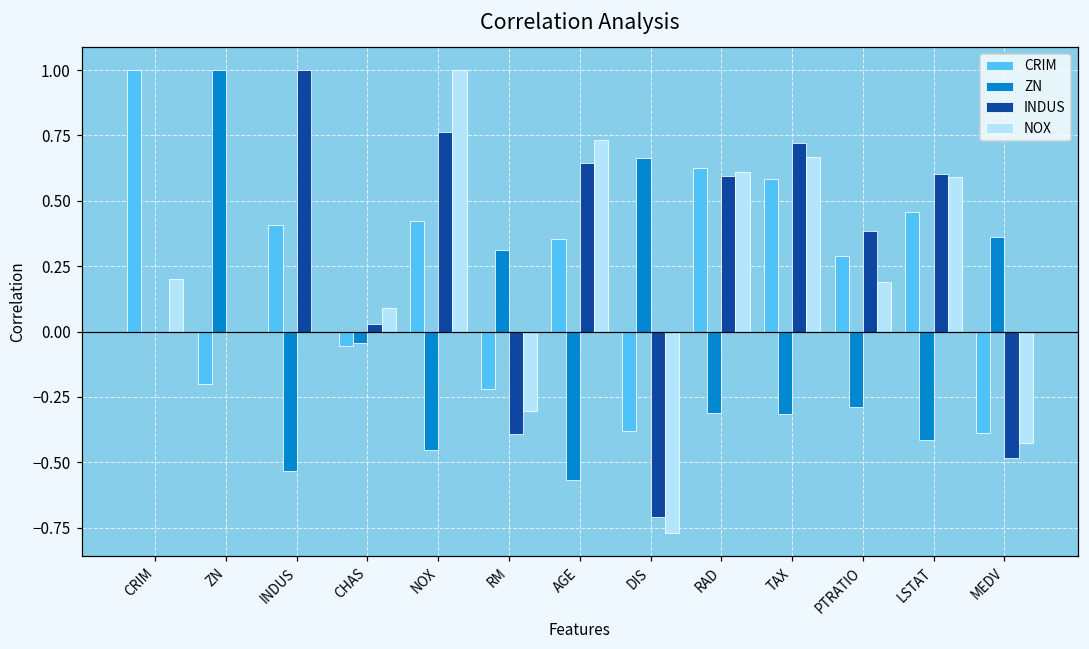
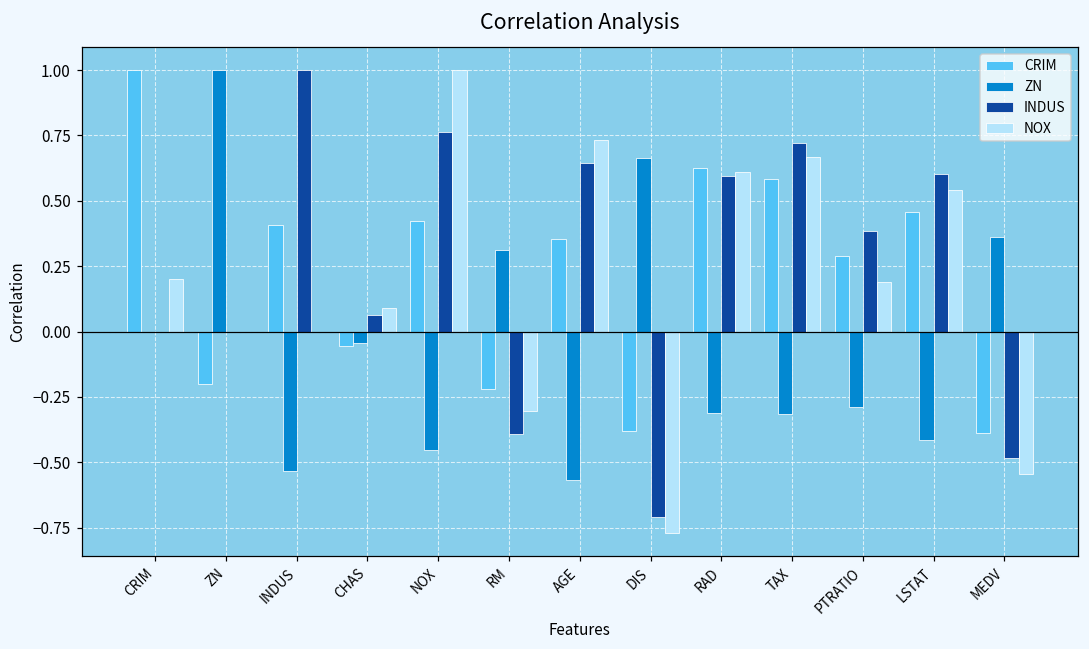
INDUS, CHAS: 0.03 -> 0.06
NOX, LSTAT: 0.59 -> 0.54
NOX, MEDV: -0.43 -> -0.54
